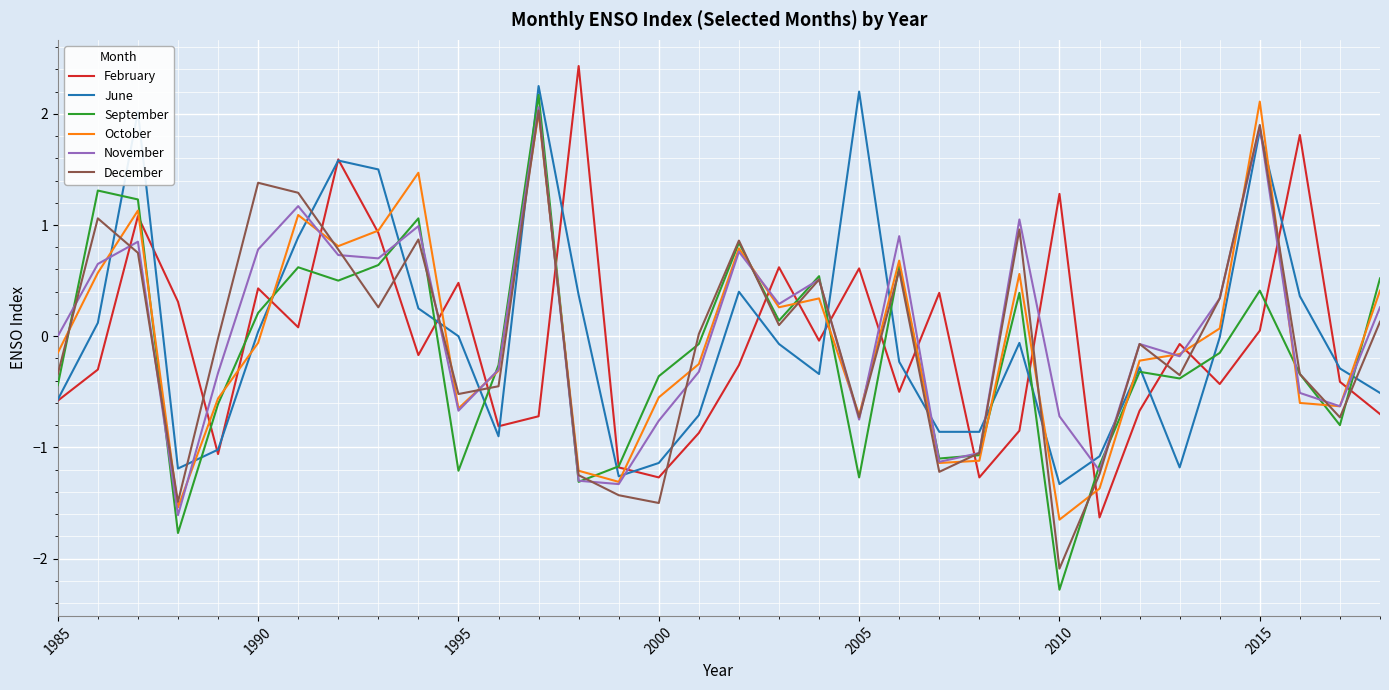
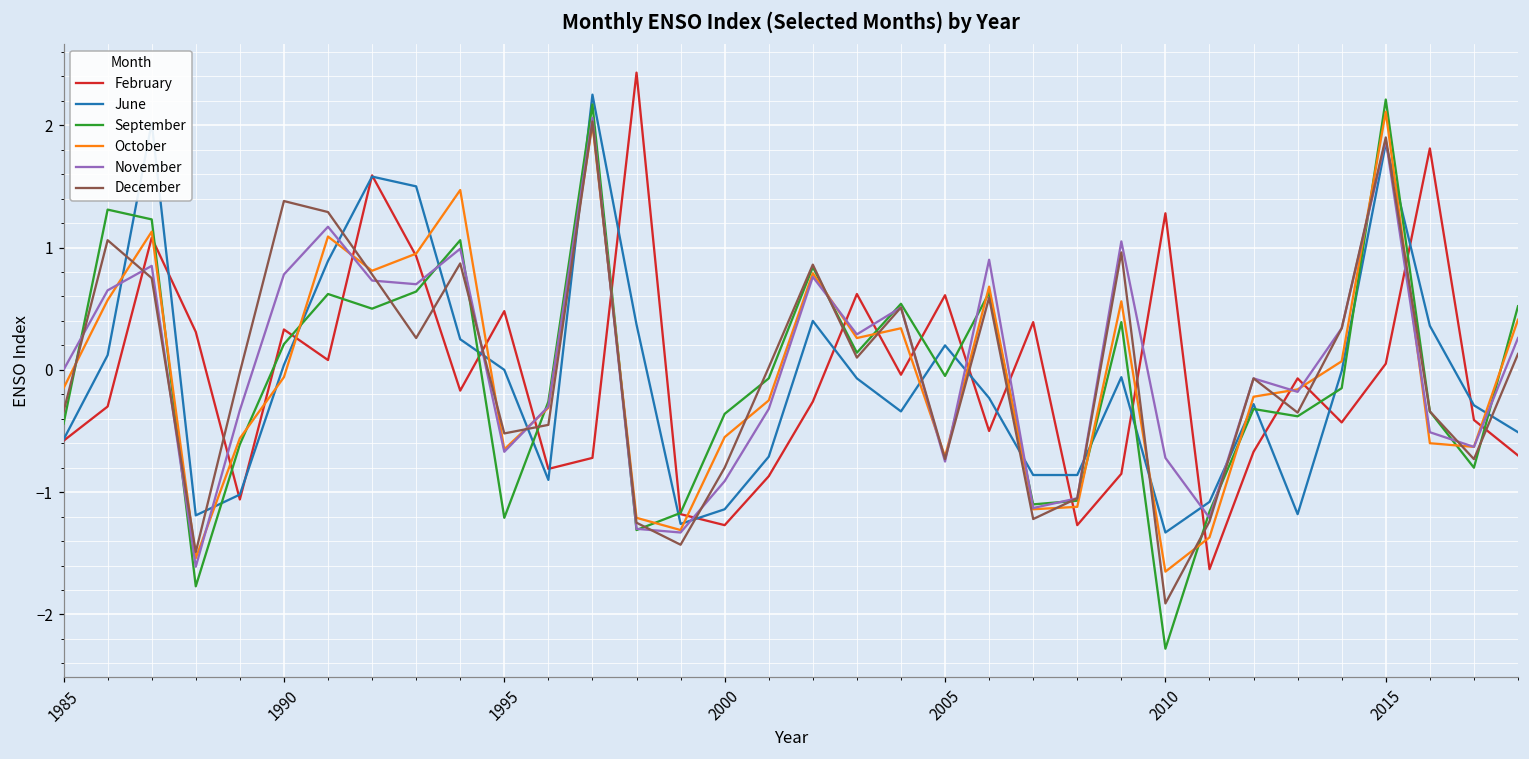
February, 1990: 0.43 -> 0.33
November, 2000: -0.76 -> -0.91
December, 2000: -1.5 -> -0.8
June, 2005: 2.2 -> 0.2
September, 2005: -1.27 -> -0.05
December, 2010: -2.09 -> -1.91
September, 2015: 0.41 -> 2.21
